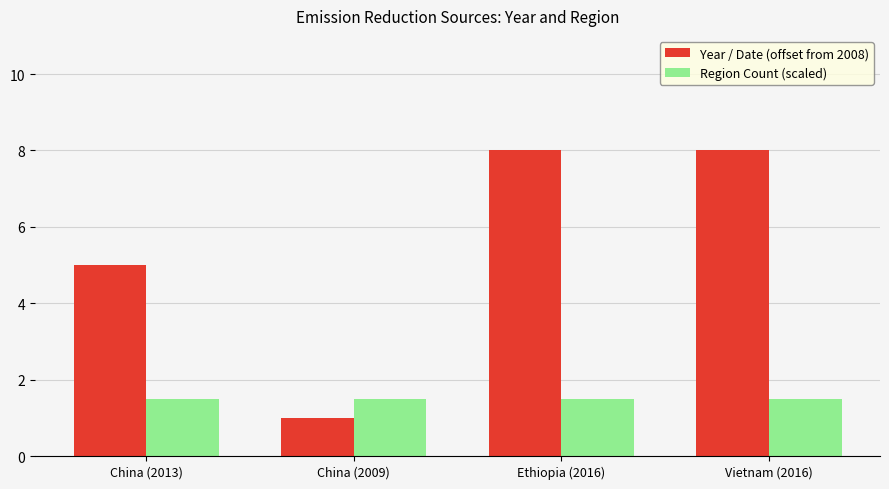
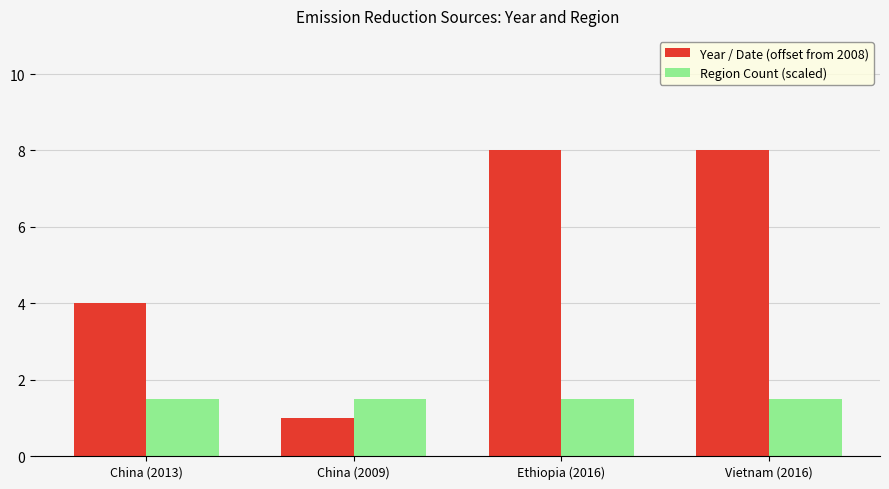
Year / Date (offset from 2008), China (2013): 5.0 -> 4.0
